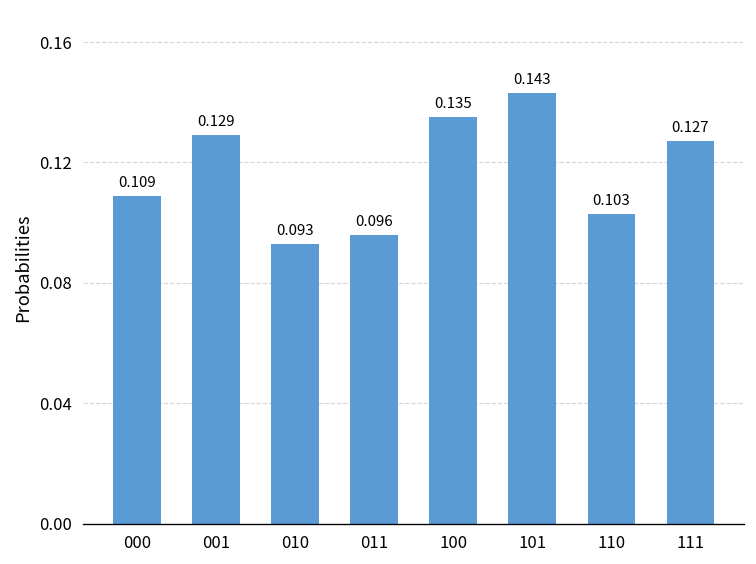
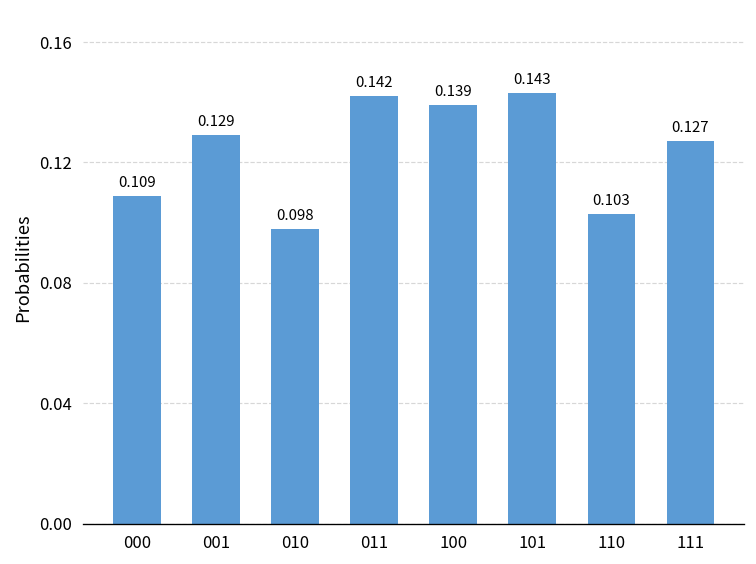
010: 0.093 -> 0.098
011: 0.096 -> 0.142
100: 0.135 -> 0.139
